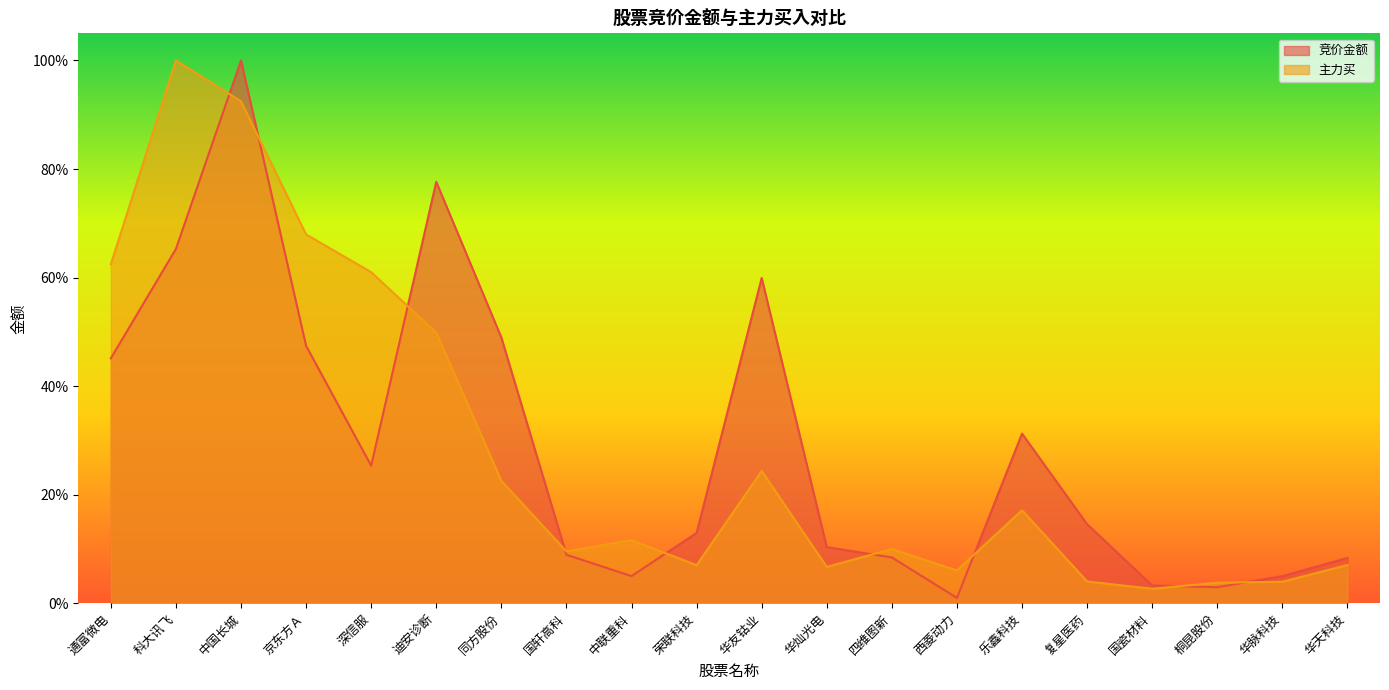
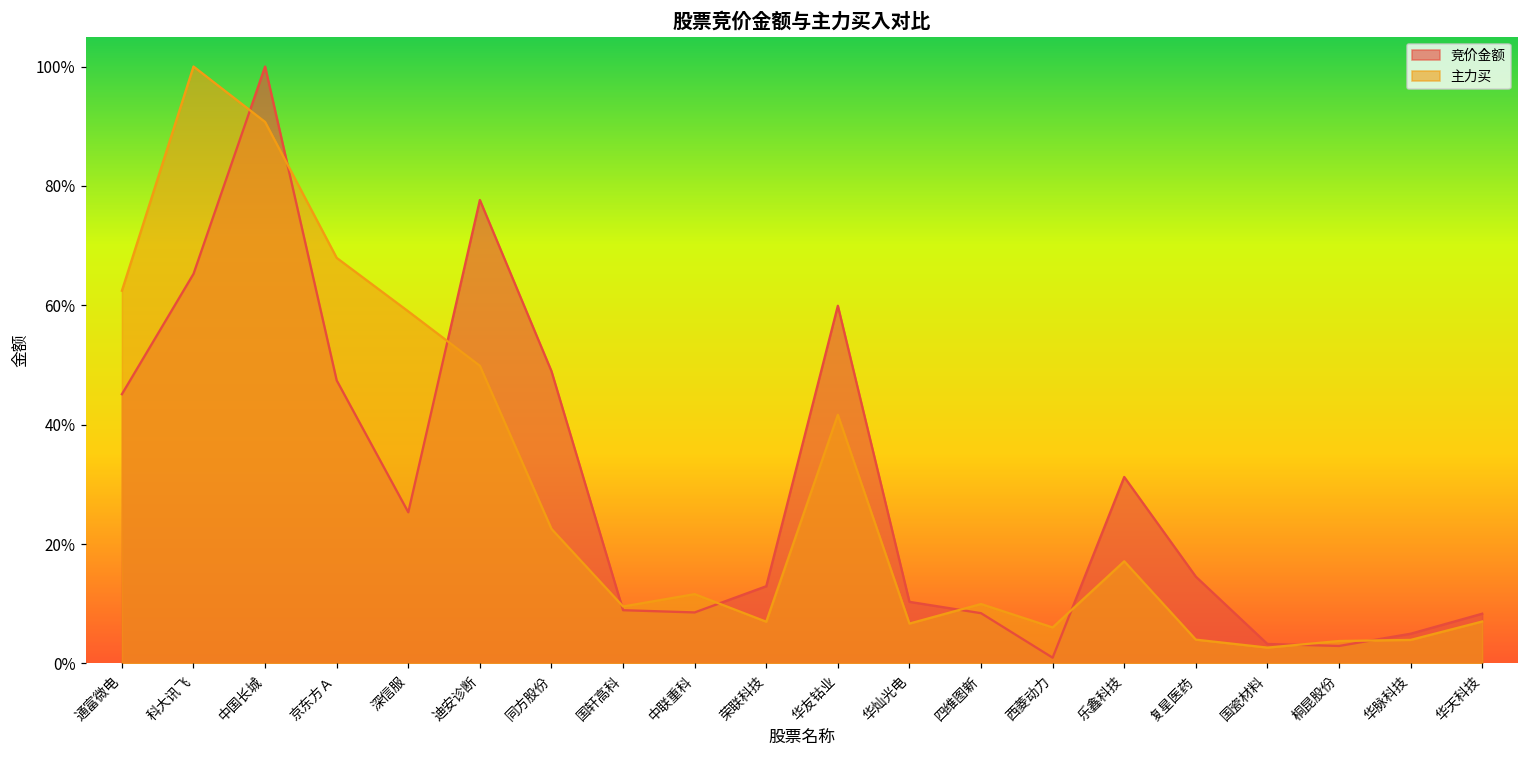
主力买, 中国长城: 92% -> 91%
主力买, 深信服: 61% -> 59%
竞价金额, 中联重科: 5% -> 9%
主力买, 华友钴业: 24% -> 42%
